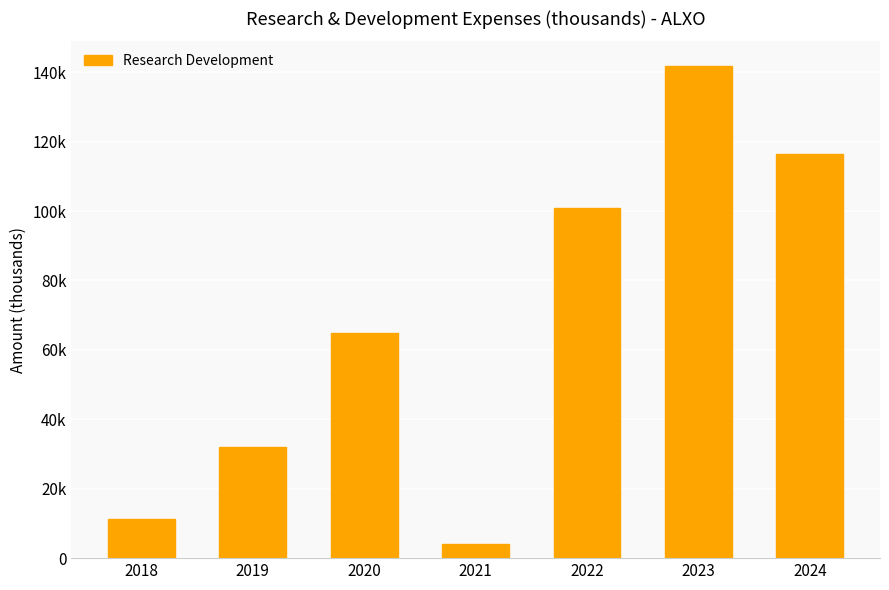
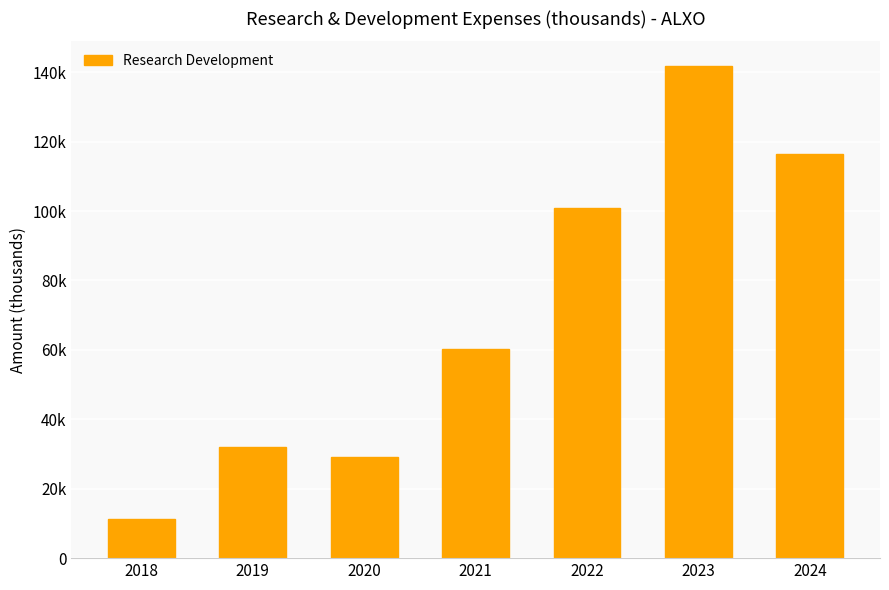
2020: 65000 -> 29000
2021: 4000 -> 60000
